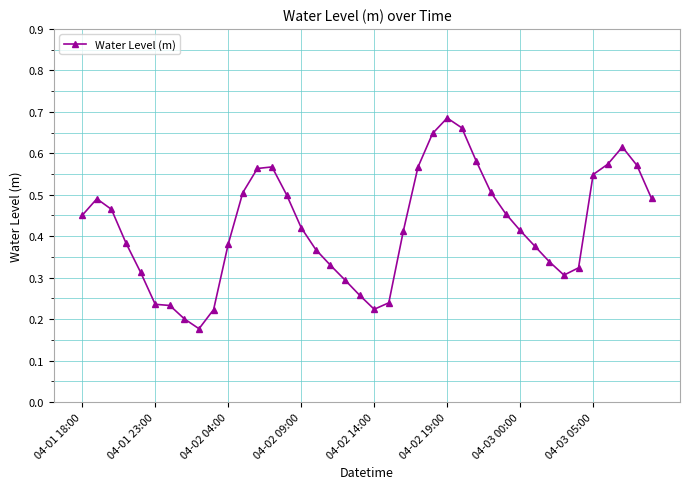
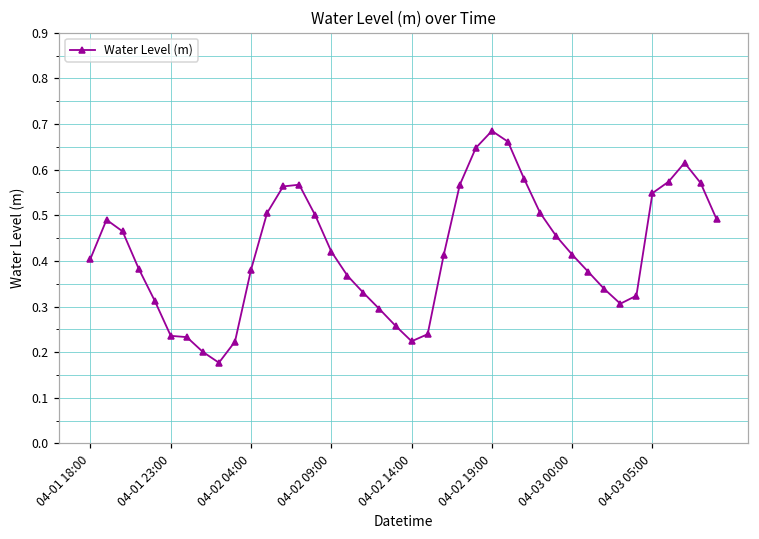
04-01 18:00: 0.45 -> 0.40
